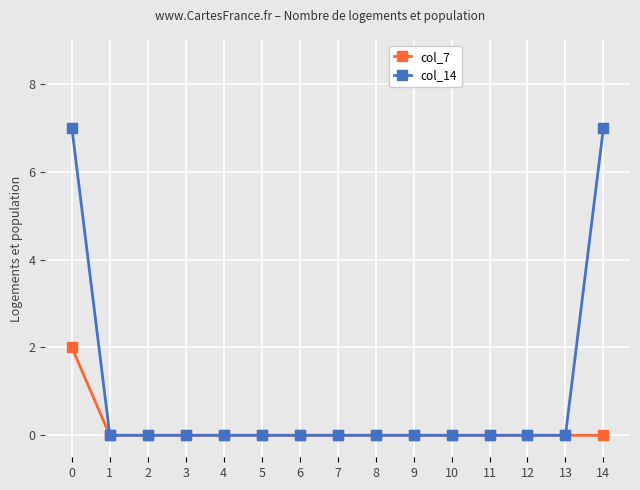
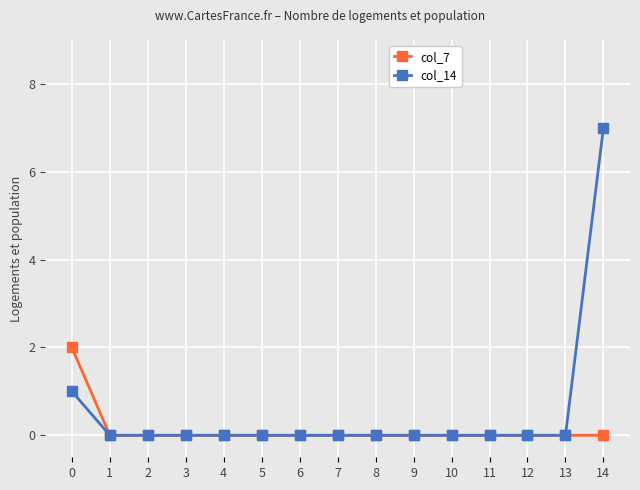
col_14, 0: 7 -> 1
